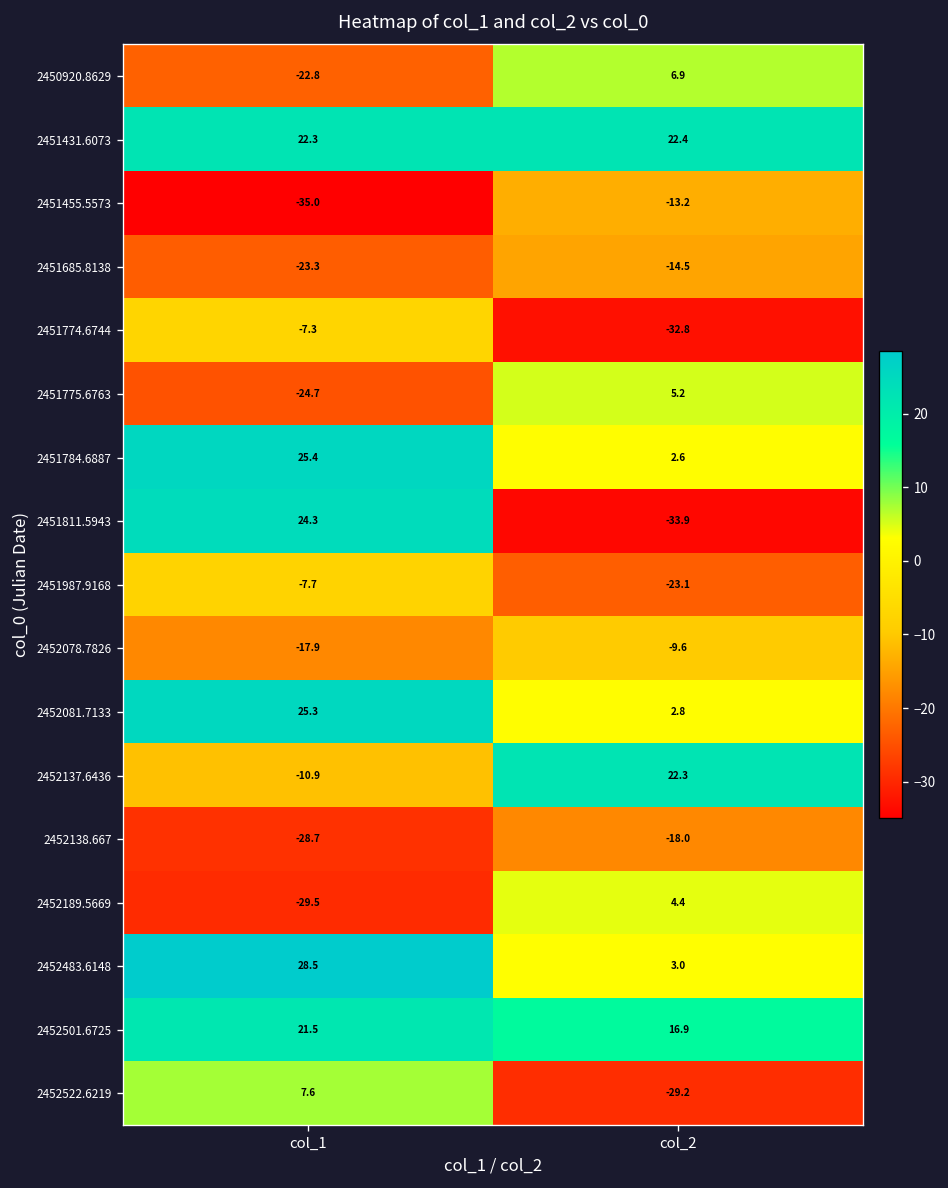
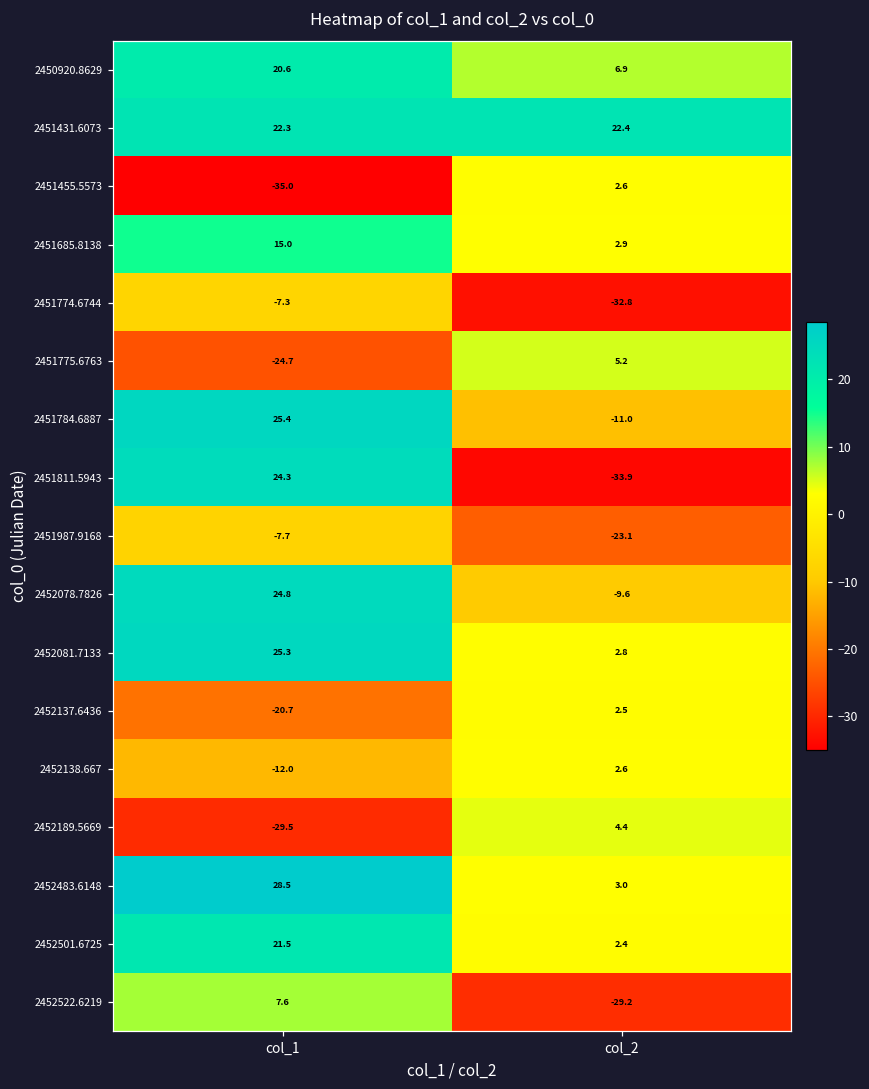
2450920.8629, col_1: -22.8 -> 20.6
2451455.5573, col_2: -13.2 -> 2.6
2451685.8138, col_1: -23.3 -> 15.0
2451685.8138, col_2: -14.5 -> 2.9
2451784.6887, col_2: 2.6 -> -11.0
2452078.7826, col_1: -17.9 -> 24.8
2452137.6436, col_1: -10.9 -> -20.7
2452137.6436, col_2: 22.3 -> 2.5
2452138.667, col_1: -28.7 -> -12.0
2452138.667, col_2: -18.0 -> 2.6
2452501.6725, col_2: 16.9 -> 2.4
